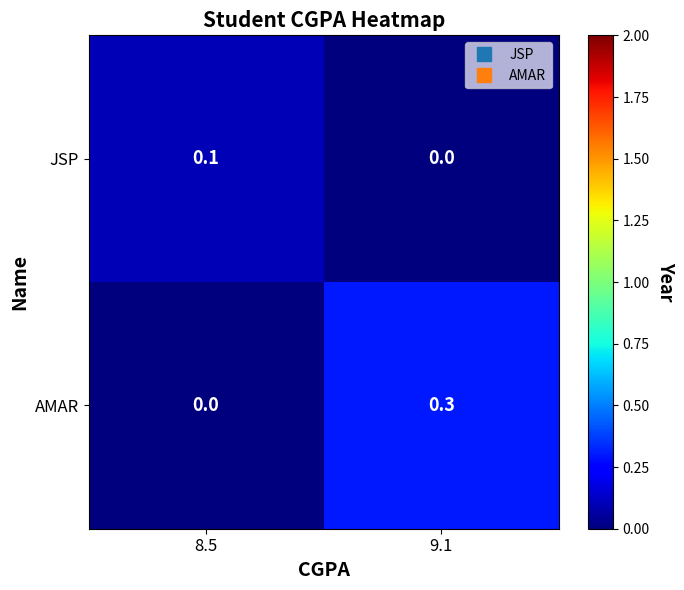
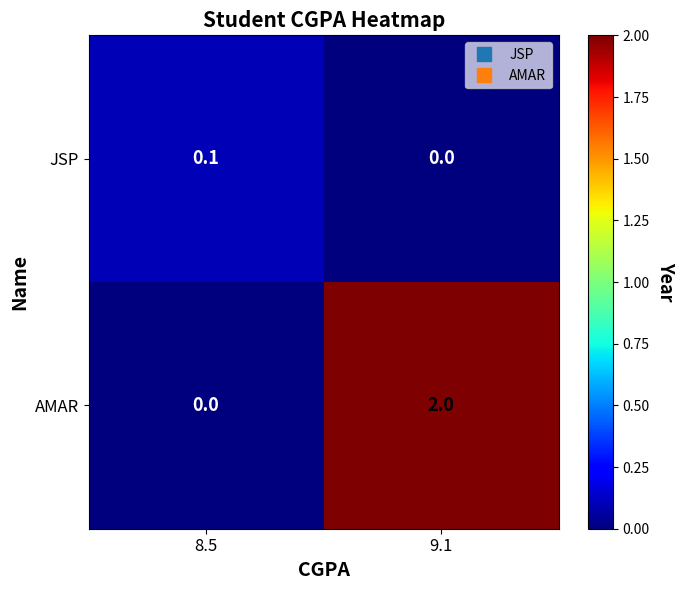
AMAR, 9.1: 0.3 -> 2.0
